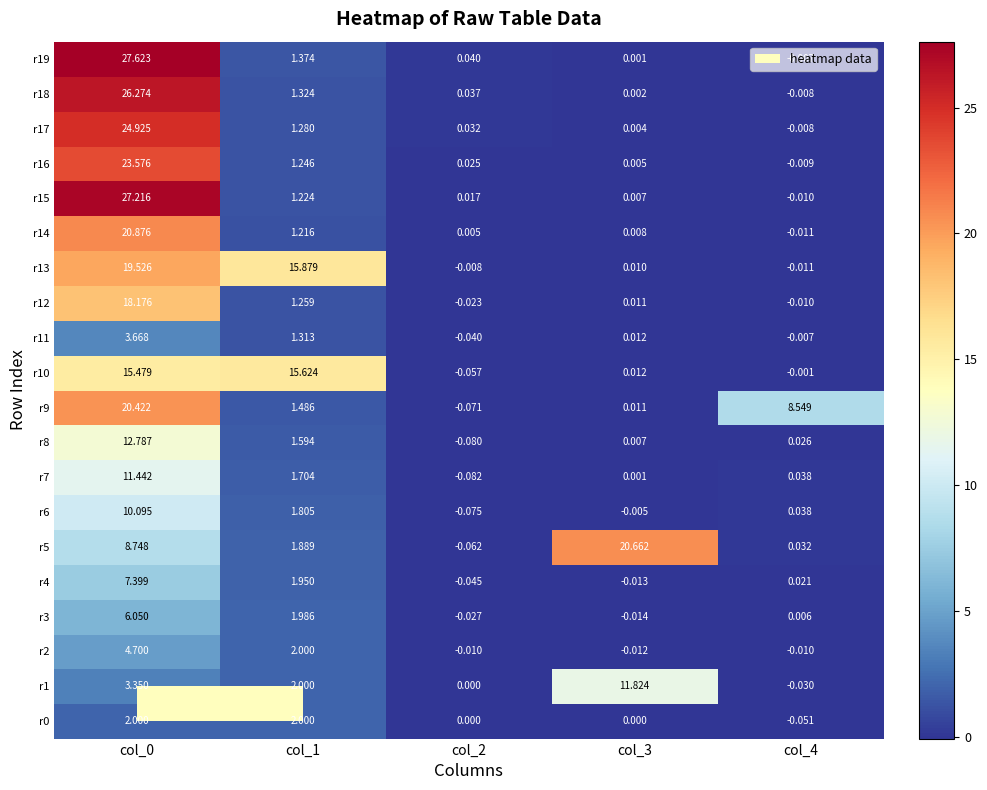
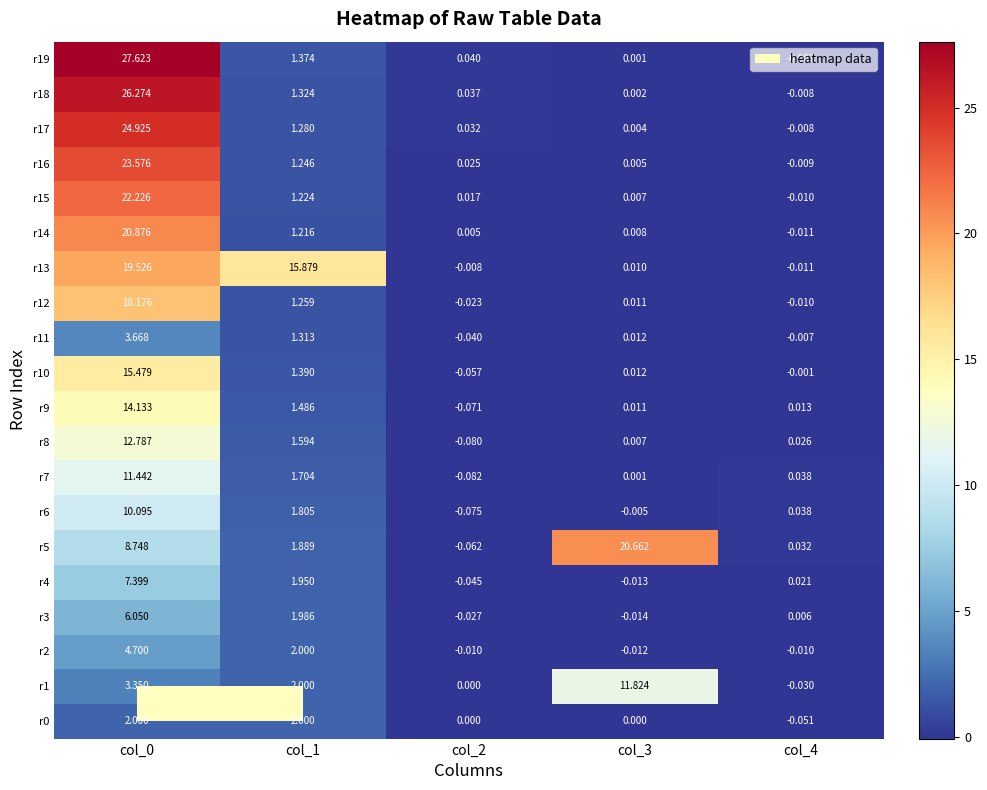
r15, col_0: 27.216 -> 22.226
r10, col_1: 15.624 -> 1.390
r9, col_0: 20.422 -> 14.133
r9, col_4: 8.549 -> 0.013
